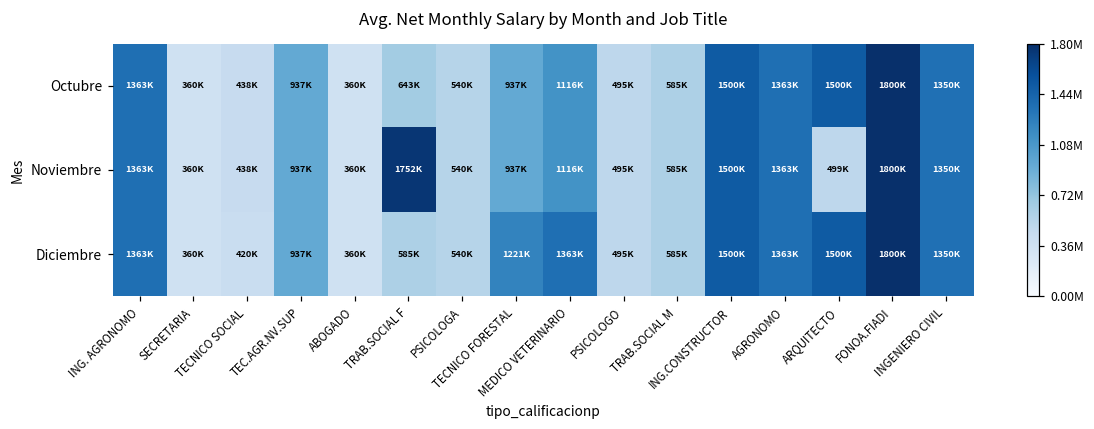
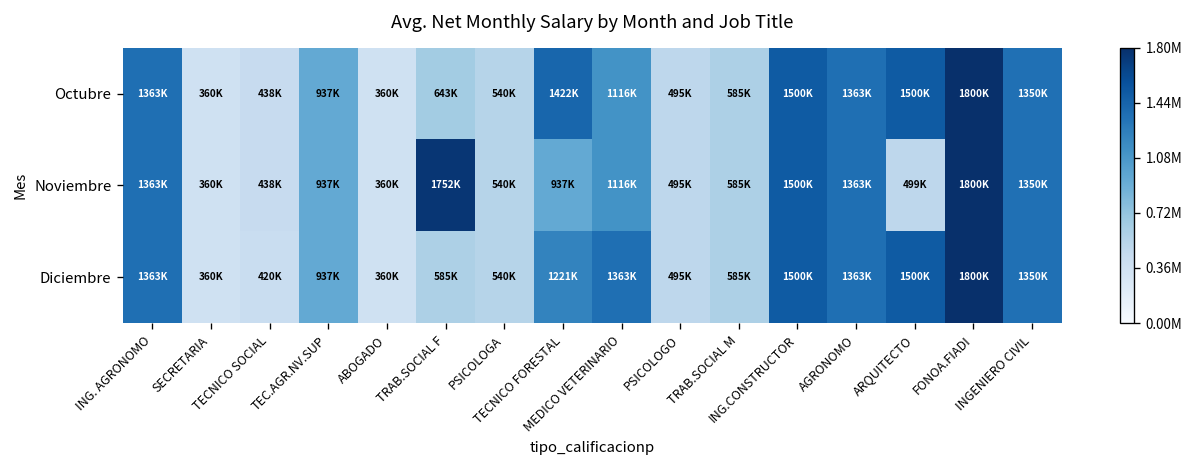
Octubre, TECNICO FORESTAL: 937K -> 1422K
